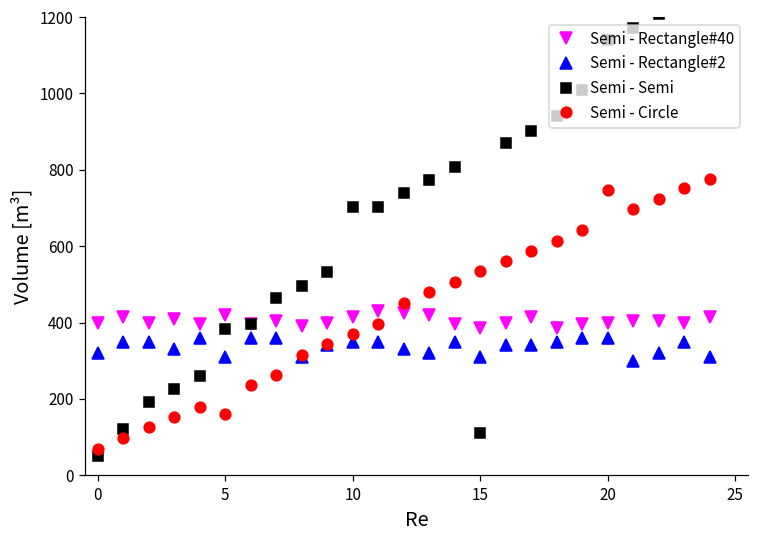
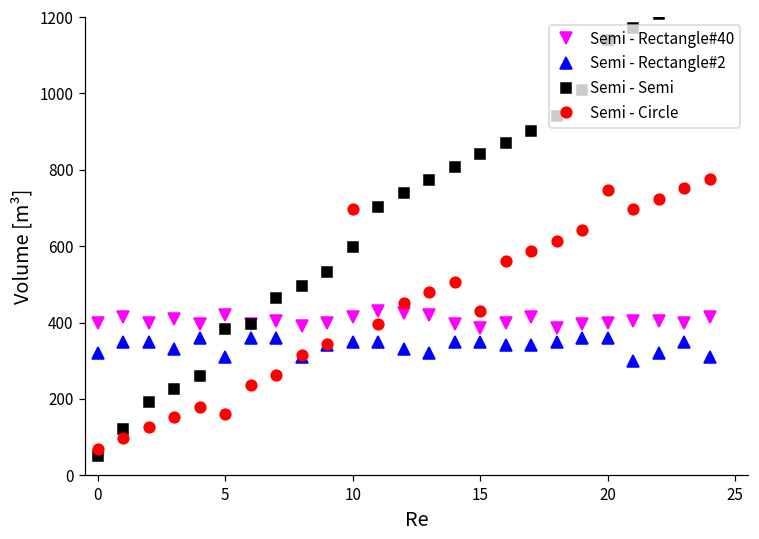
Semi - Semi, 10: 700 -> 600
Semi - Circle, 10: 370 -> 700
Semi - Rectangle#2, 15: 310 -> 350
Semi - Semi, 15: 110 -> 840
Semi - Circle, 15: 530 -> 430
